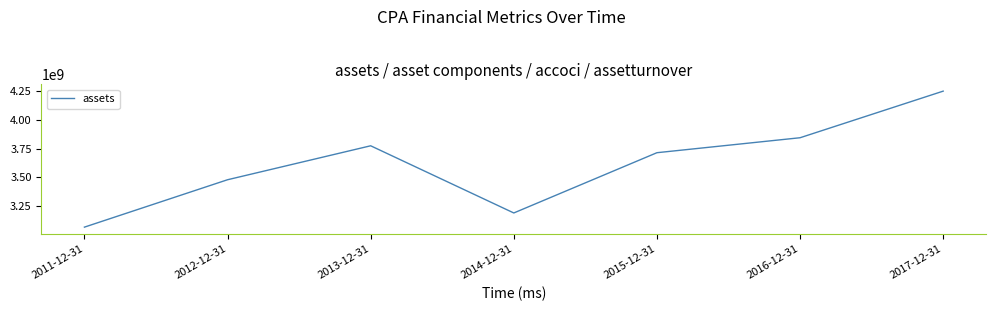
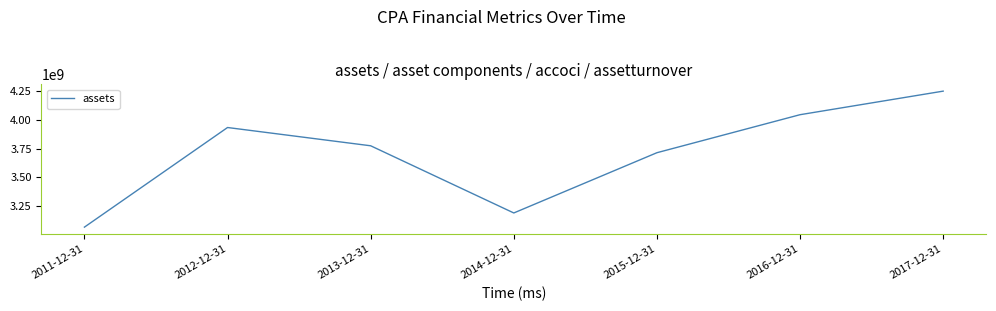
2012-12-31: 3480000000 -> 3940000000
2016-12-31: 3850000000 -> 4050000000
